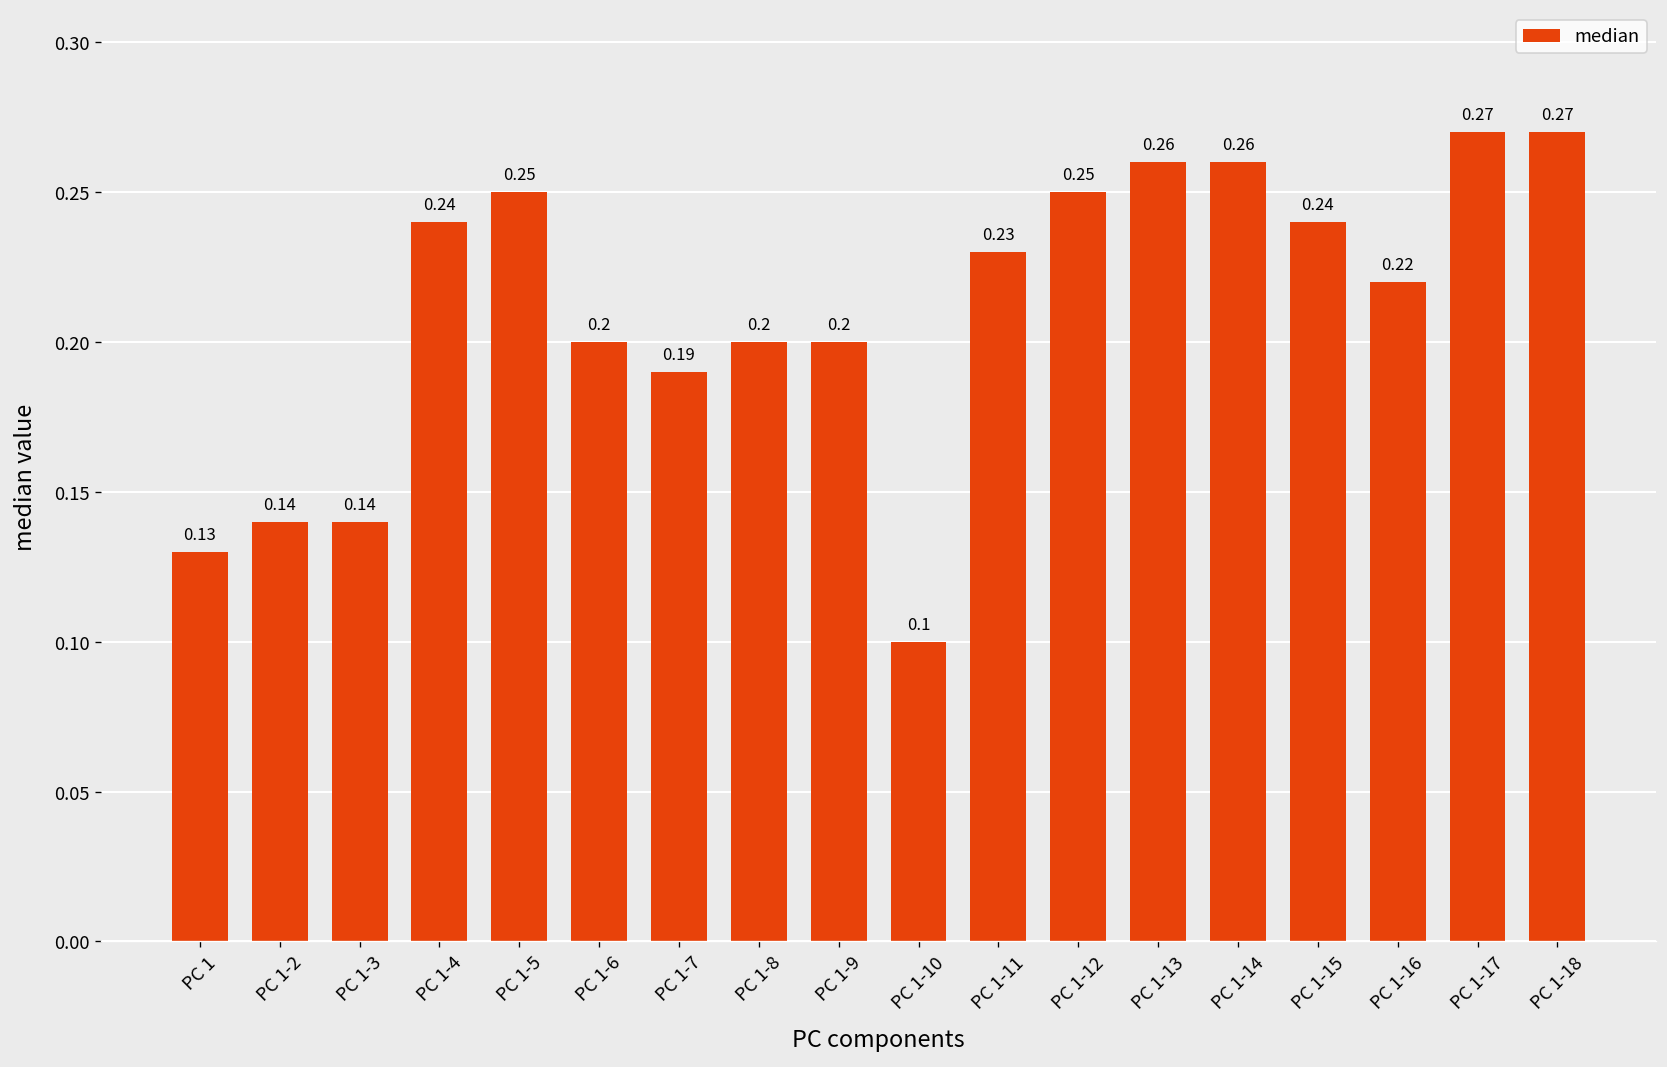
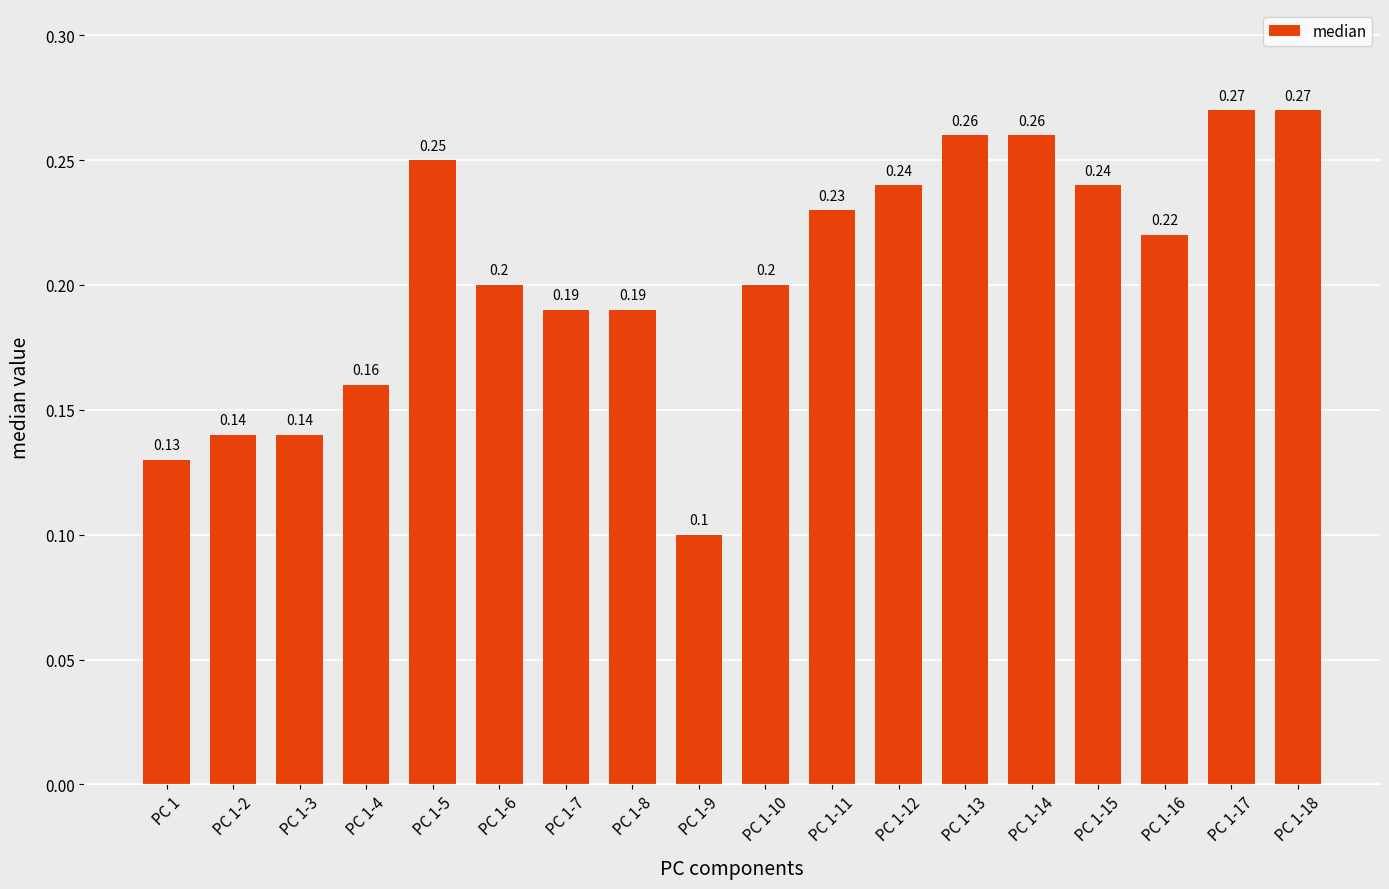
PC 1-4: 0.24 -> 0.16
PC 1-8: 0.2 -> 0.19
PC 1-9: 0.2 -> 0.1
PC 1-10: 0.1 -> 0.2
PC 1-12: 0.25 -> 0.24
